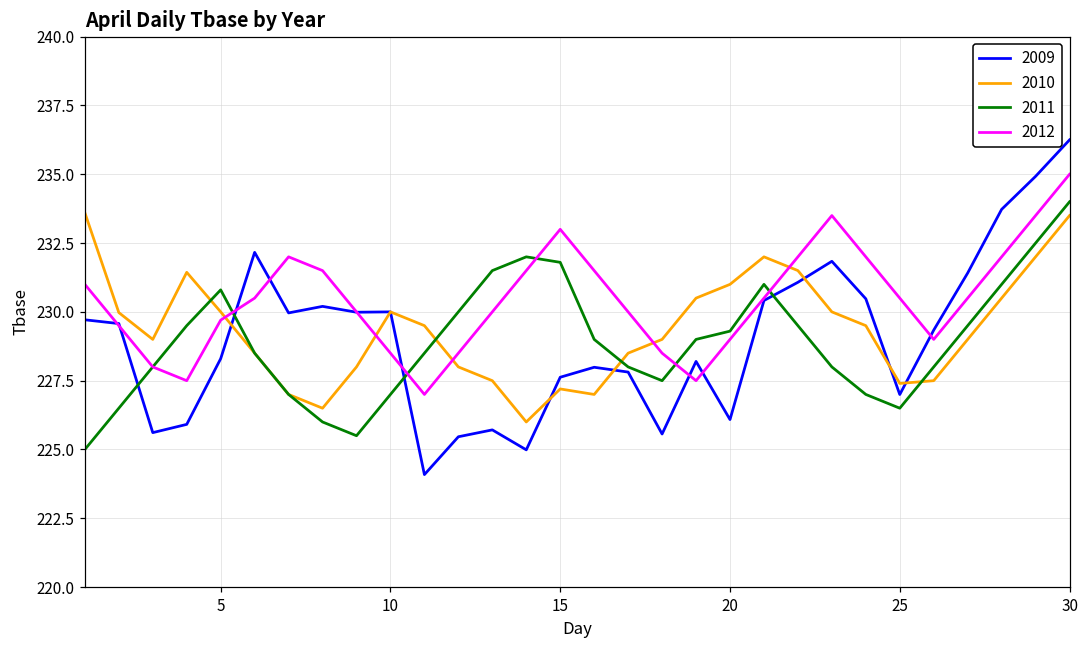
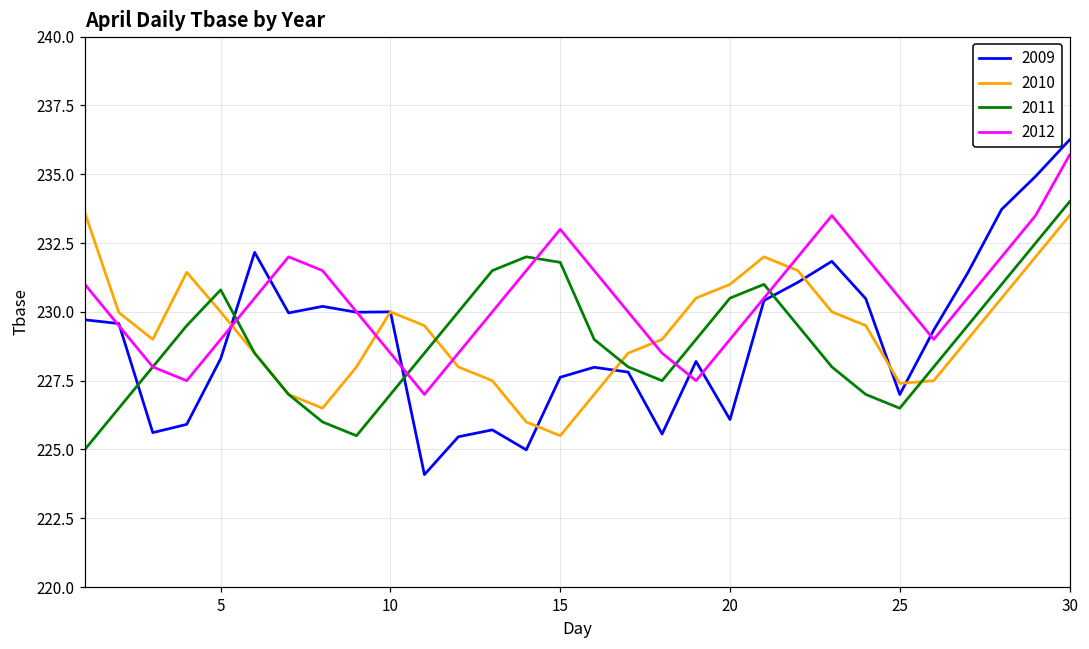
2012, 5: 229.7 -> 229.0
2010, 15: 227.2 -> 225.5
2011, 20: 229.3 -> 230.5
2012, 30: 235.0 -> 235.7
